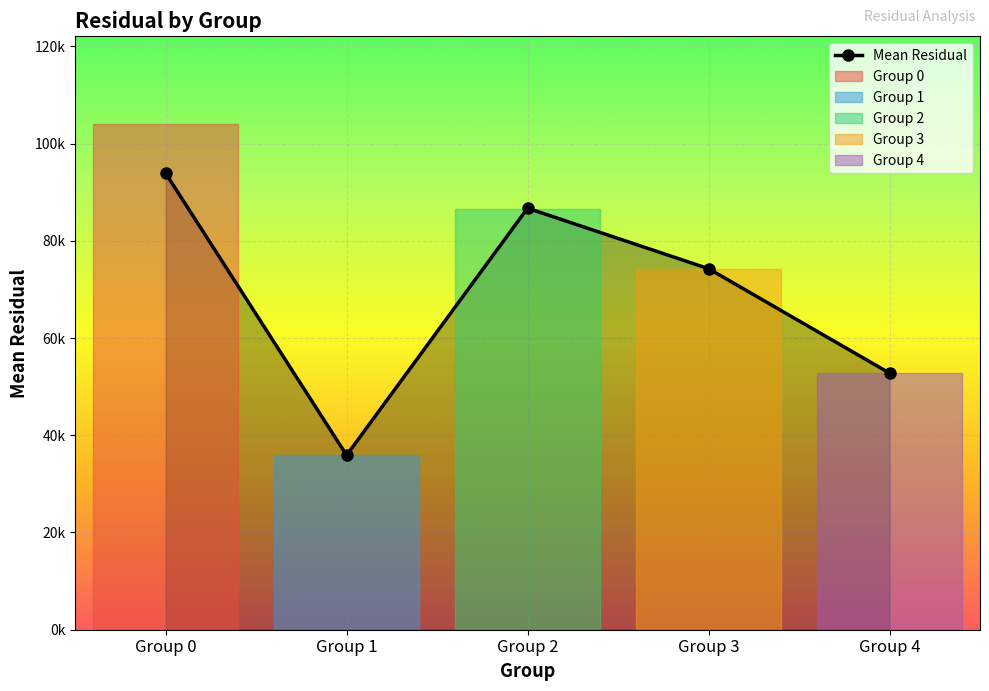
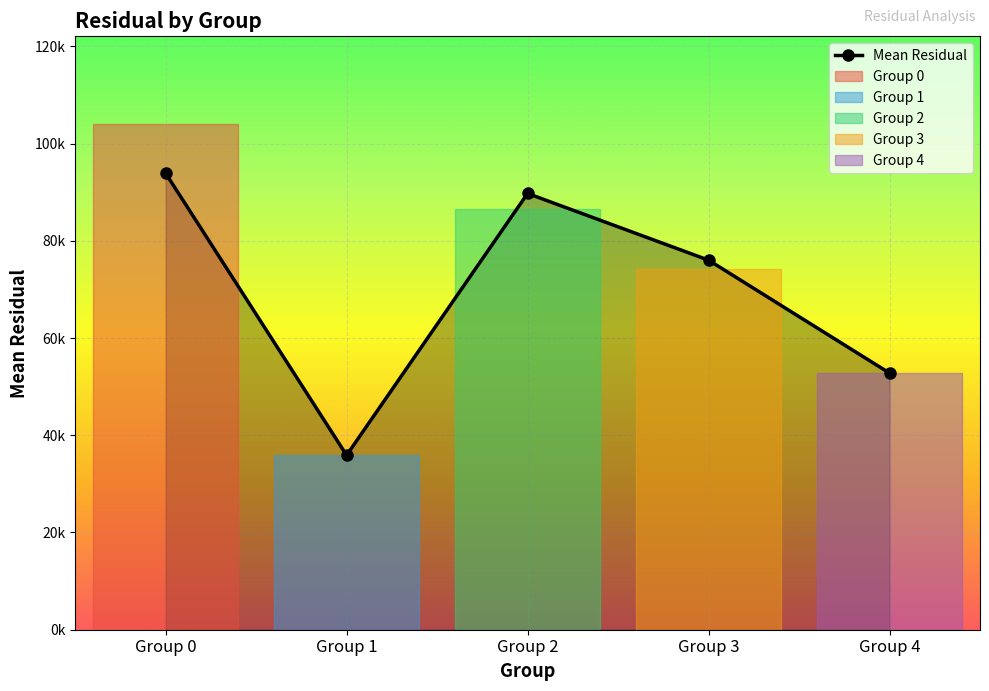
Mean Residual, Group 2: 87000 -> 90000
Mean Residual, Group 3: 74000 -> 76000
